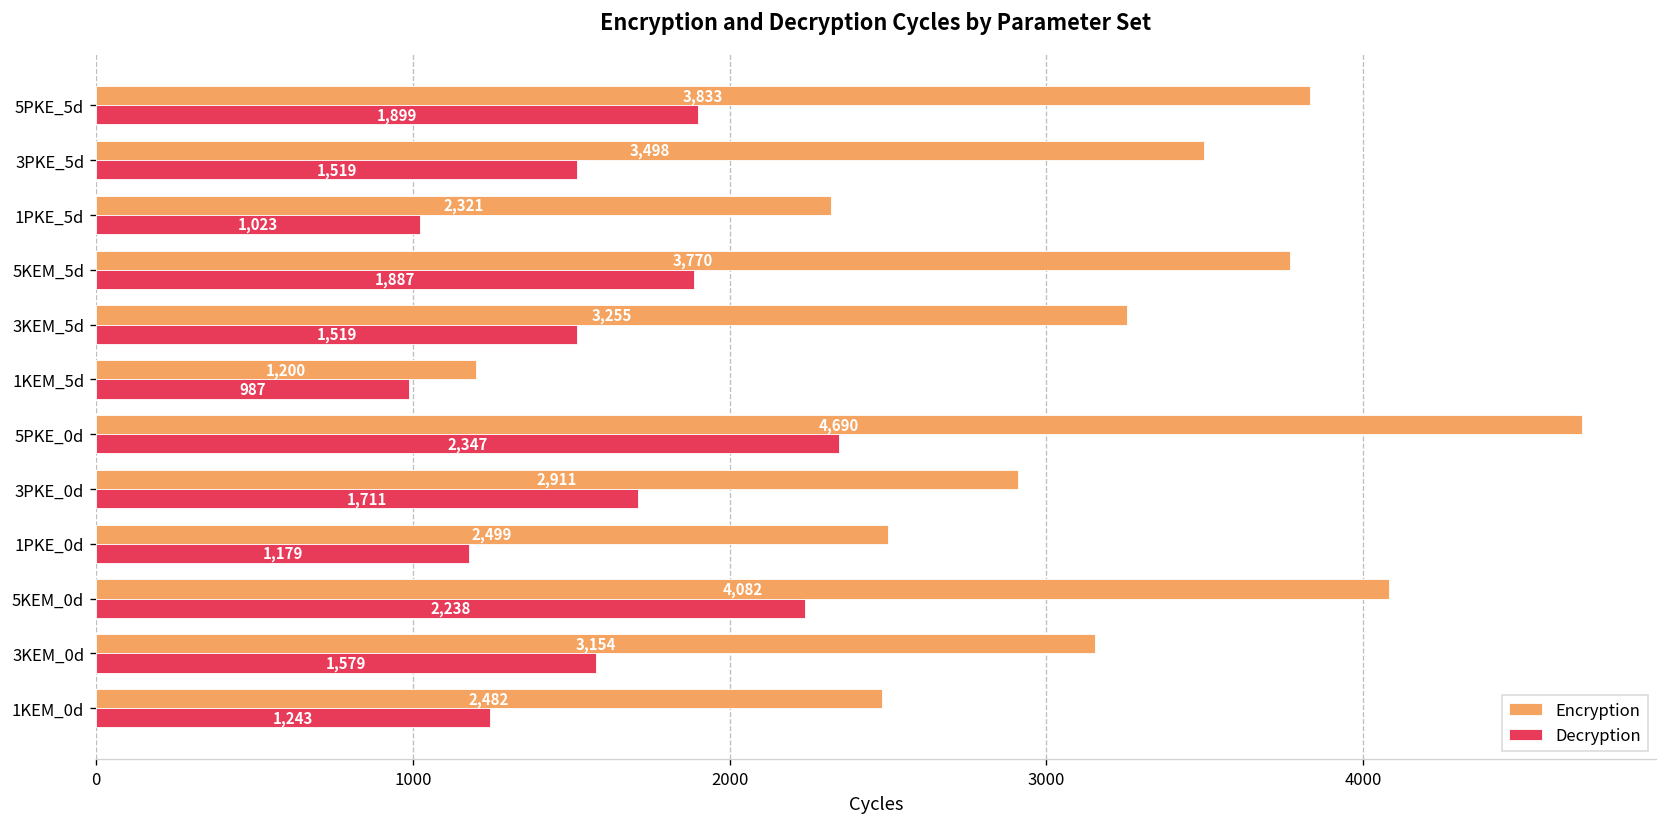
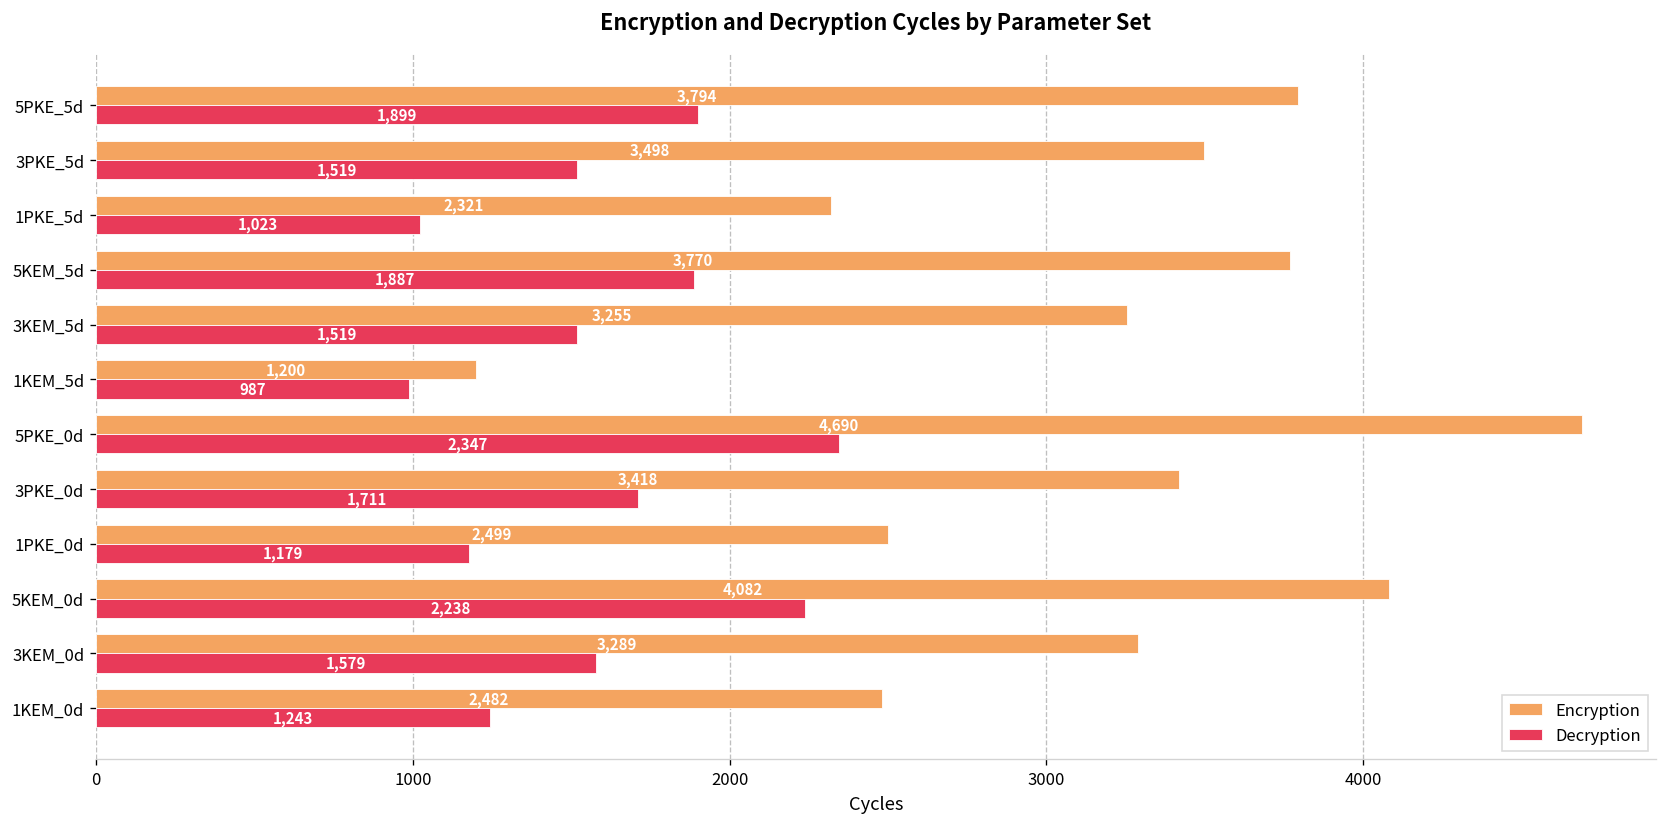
Encryption, 5PKE_5d: 3,833 -> 3,794
Encryption, 3PKE_0d: 2,911 -> 3,418
Encryption, 3KEM_0d: 3,154 -> 3,289
